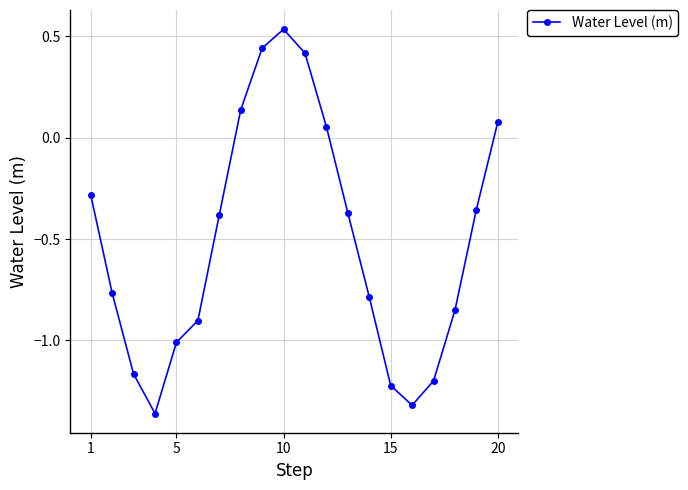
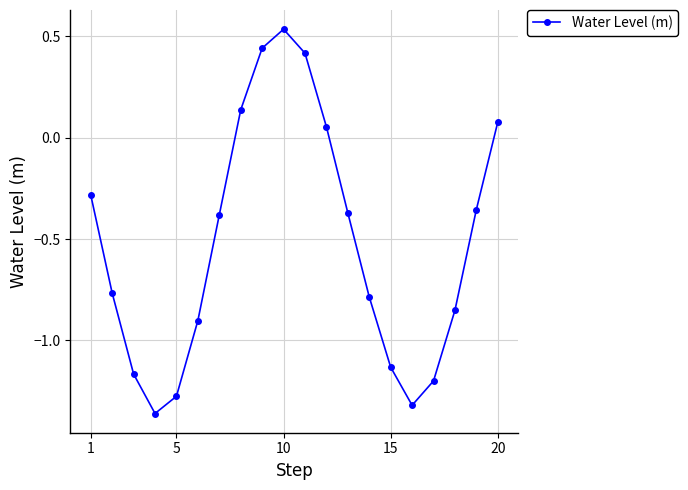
5: -1.01 -> -1.28
15: -1.22 -> -1.13
